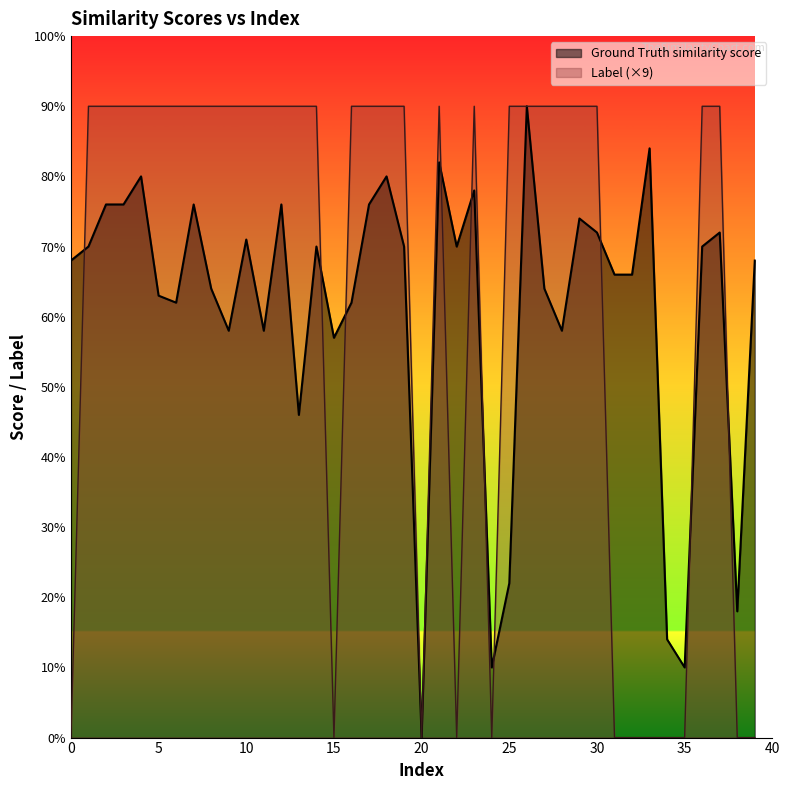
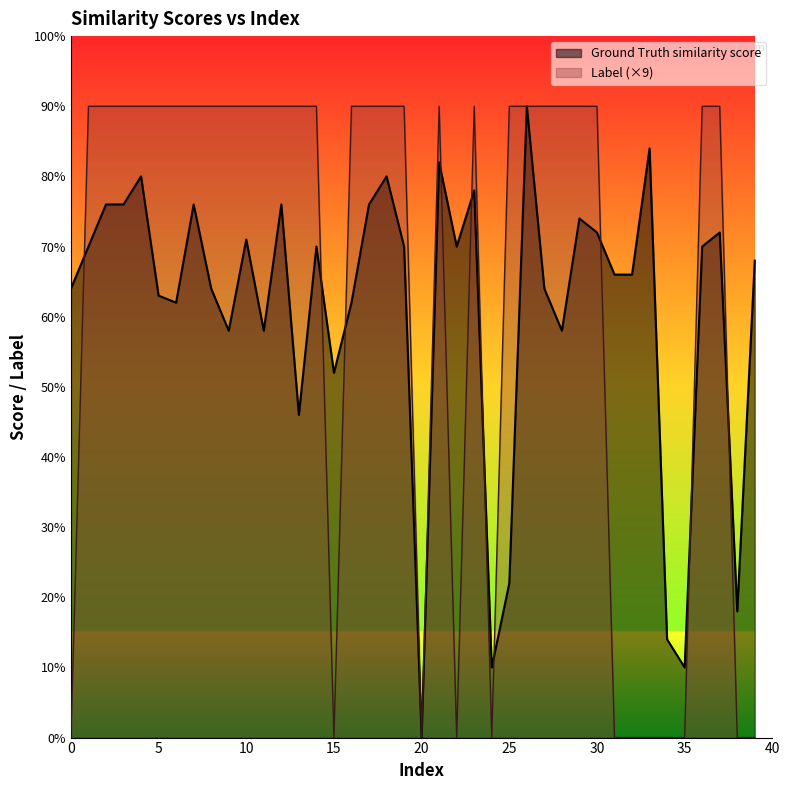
Ground Truth similarity score, 0: 68% -> 64%
Ground Truth similarity score, 15: 57% -> 52%
